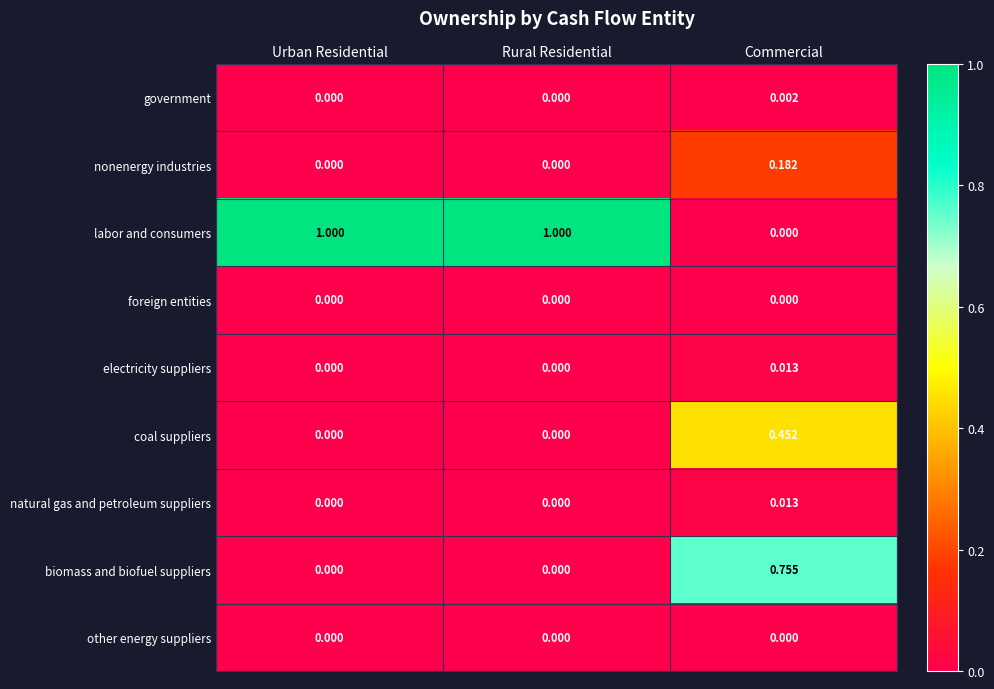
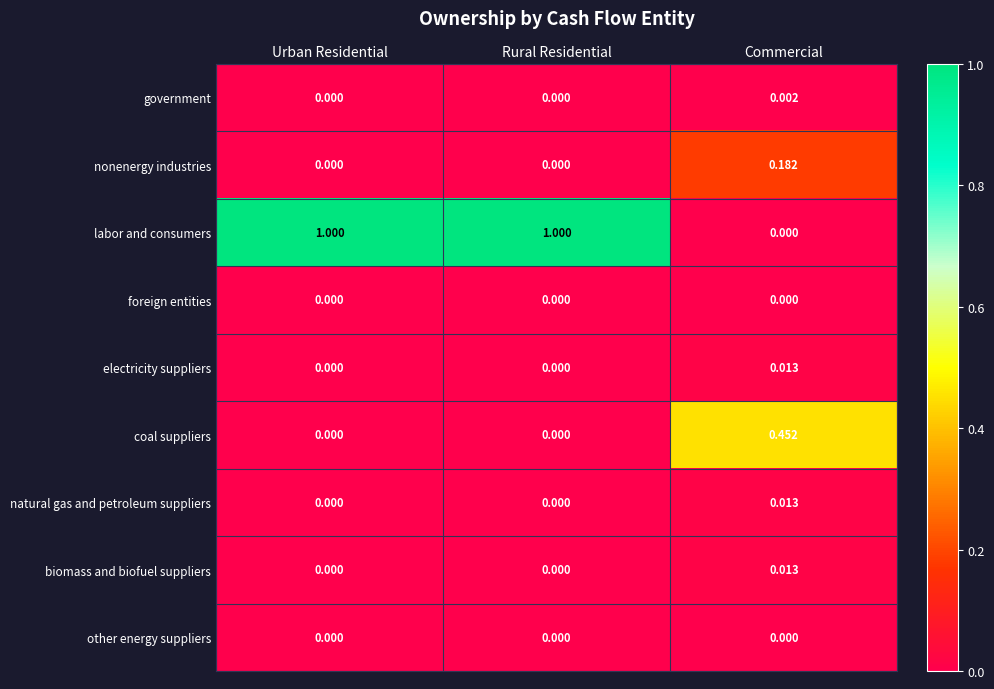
biomass and biofuel suppliers, Commercial: 0.755 -> 0.013
